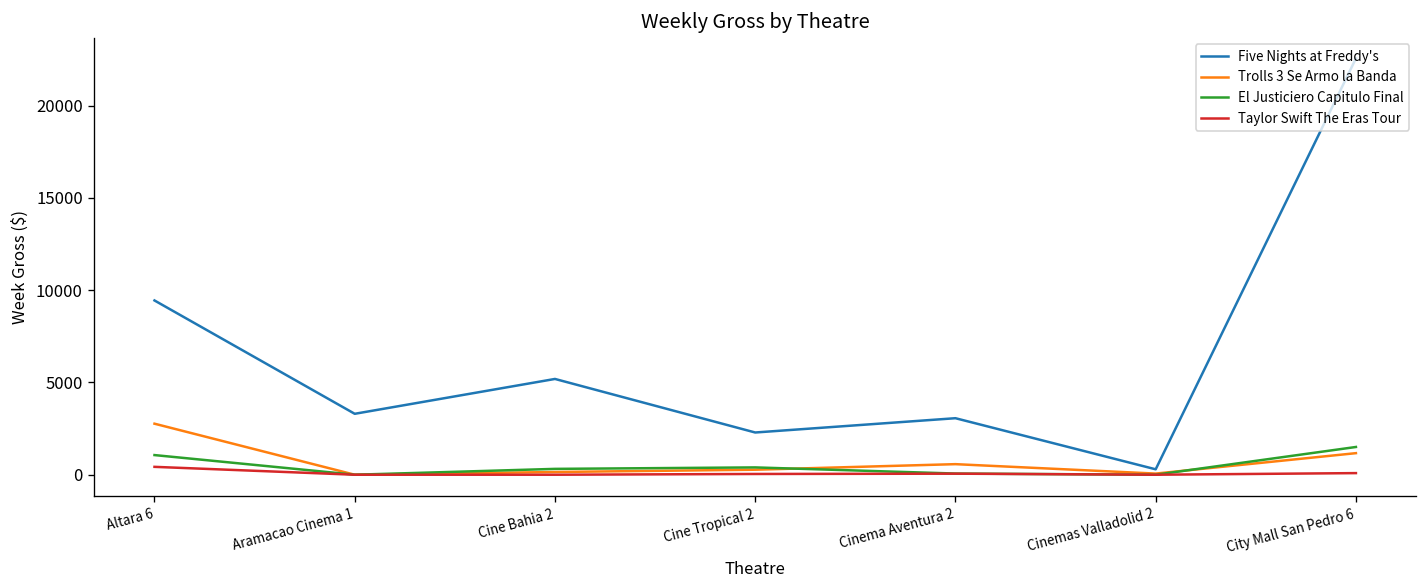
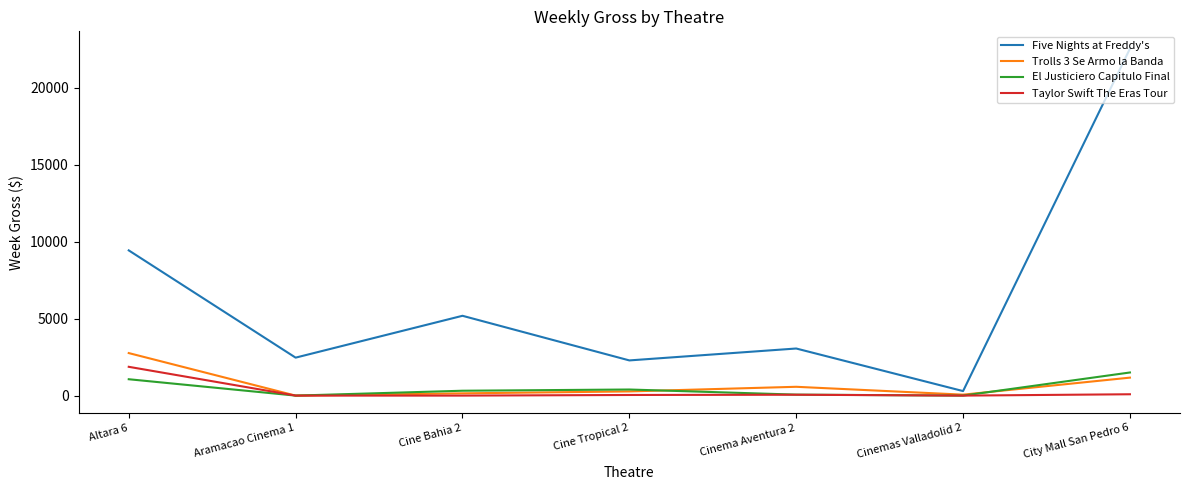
Taylor Swift The Eras Tour, Altara 6: 400 -> 1900
Five Nights at Freddy's, Aramacao Cinema 1: 3300 -> 2500
